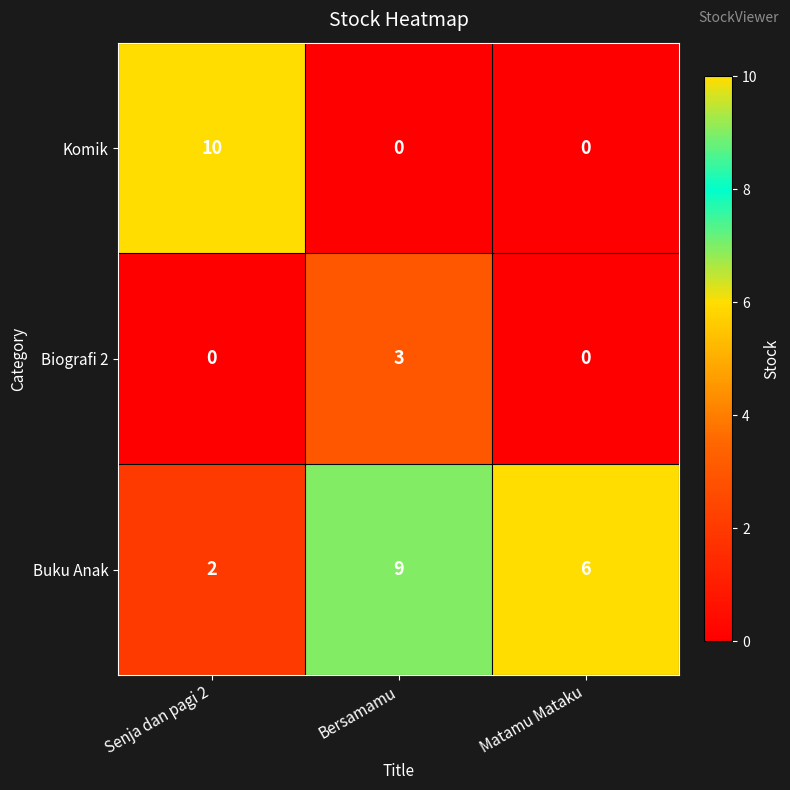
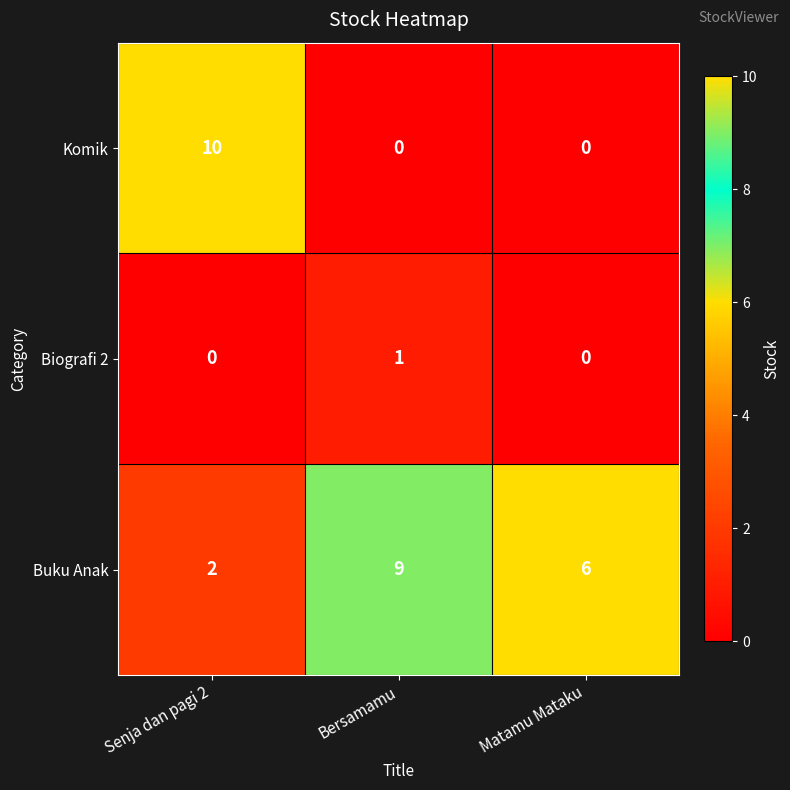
Biografi 2, Bersamamu: 3 -> 1
